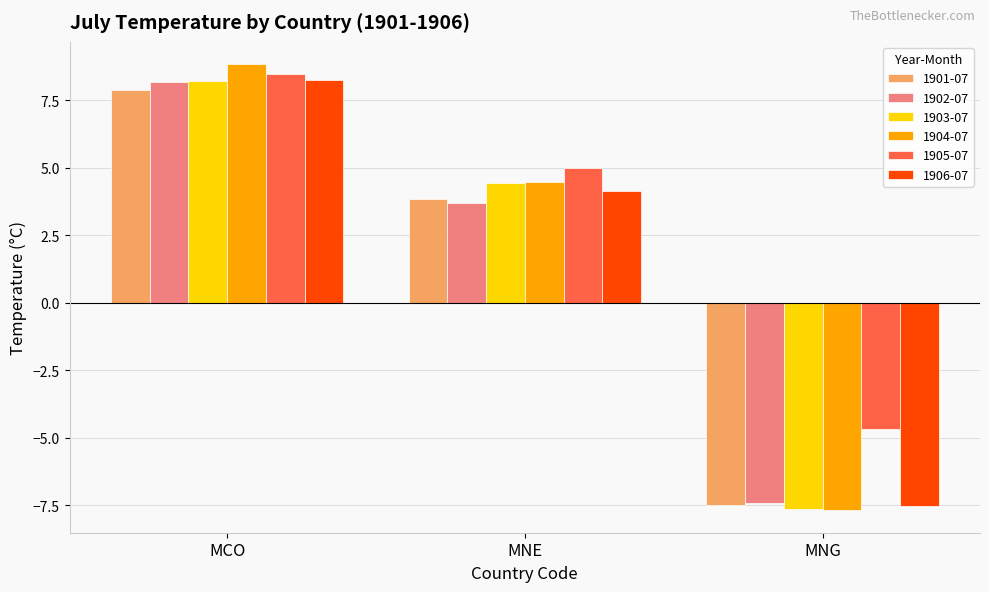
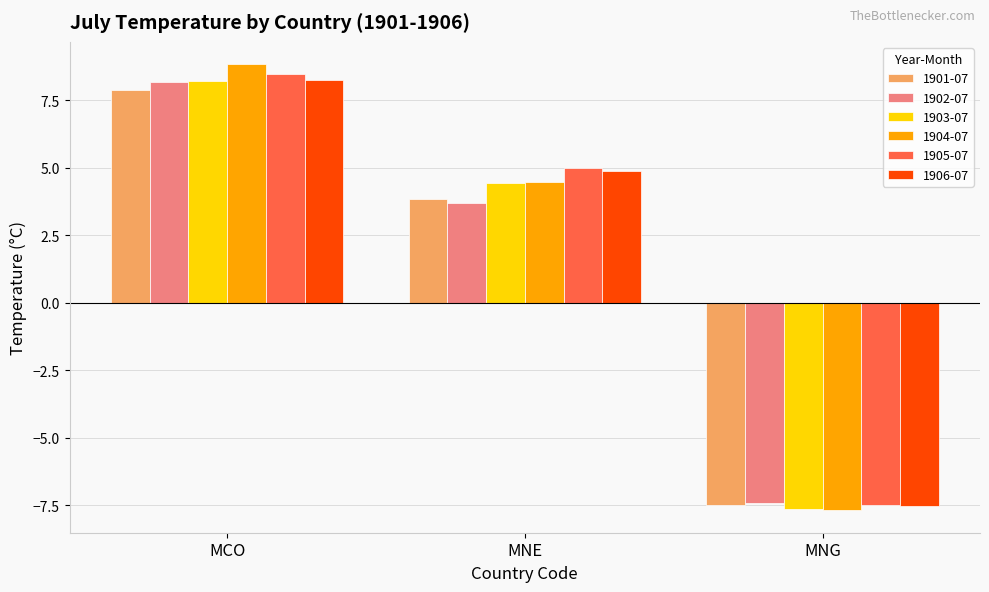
1906-07, MNE: 4.1 -> 4.9
1905-07, MNG: -4.7 -> -7.5
